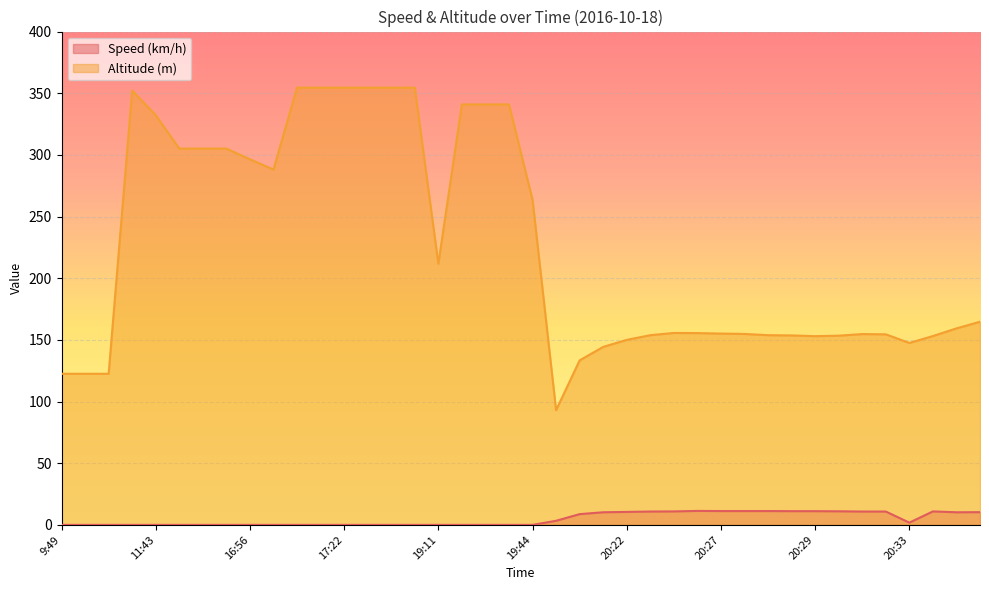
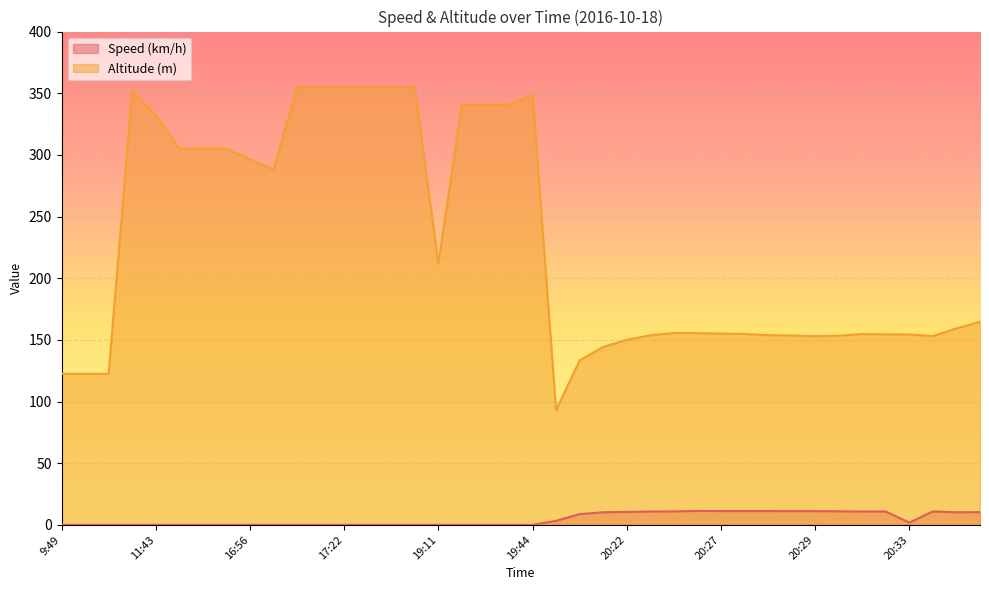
Altitude (m), 19:44: 264 -> 348
Altitude (m), 20:33: 148 -> 154
